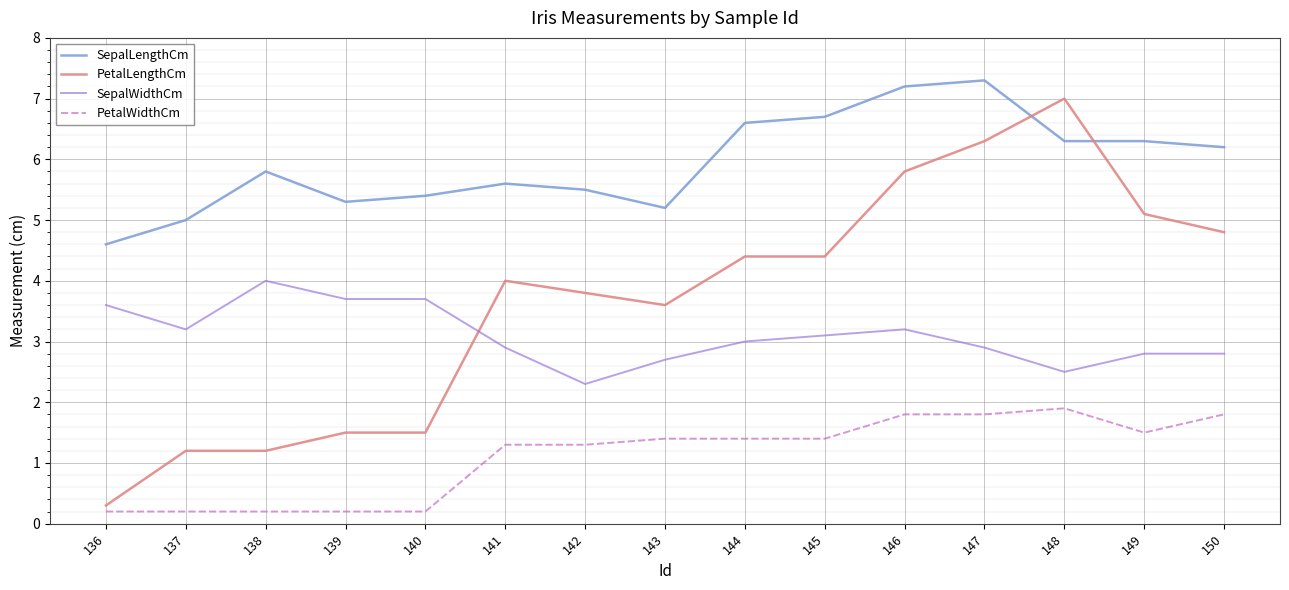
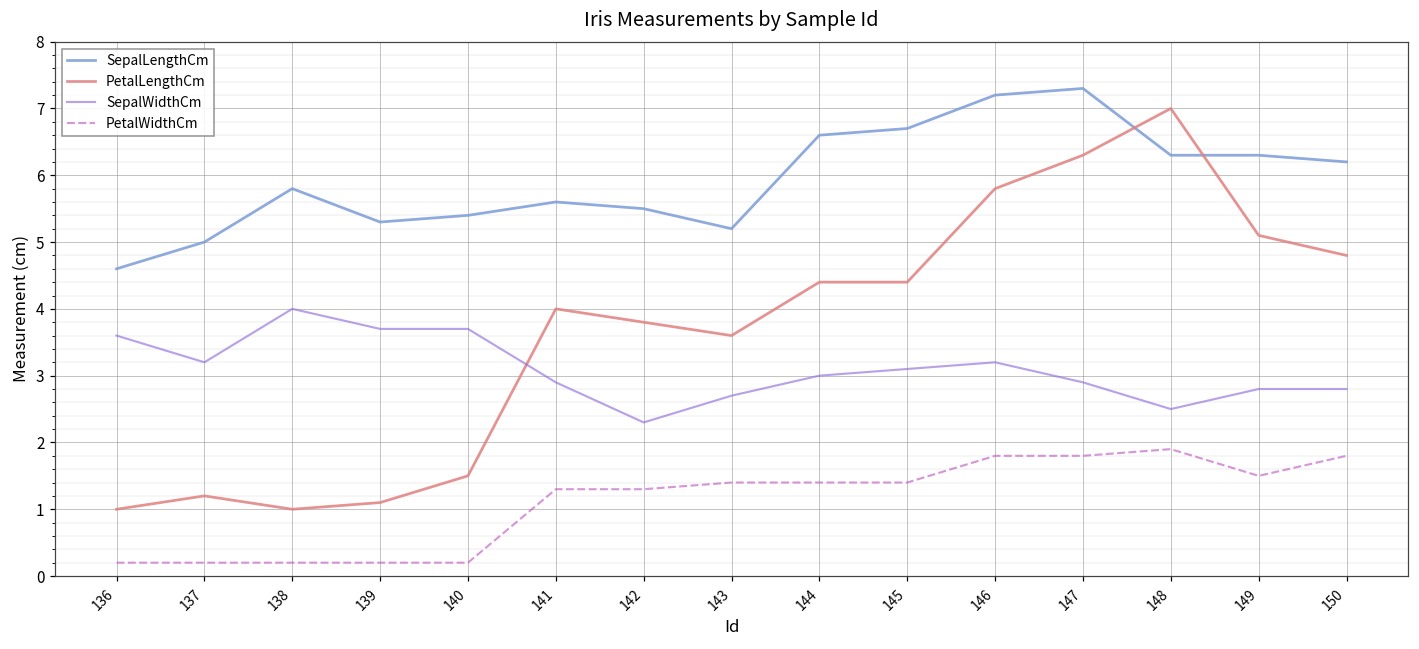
PetalLengthCm, 136: 0.3 -> 1.0
PetalLengthCm, 138: 1.2 -> 1.0
PetalLengthCm, 139: 1.5 -> 1.1
